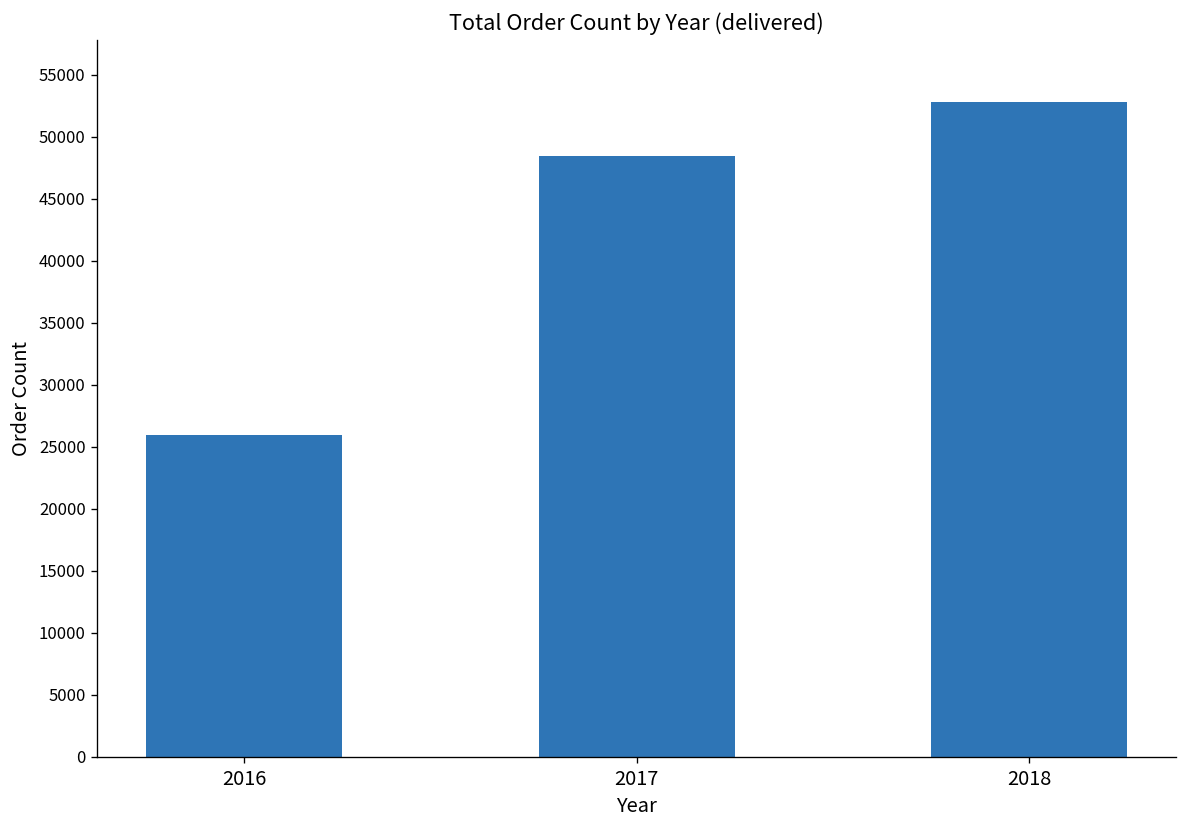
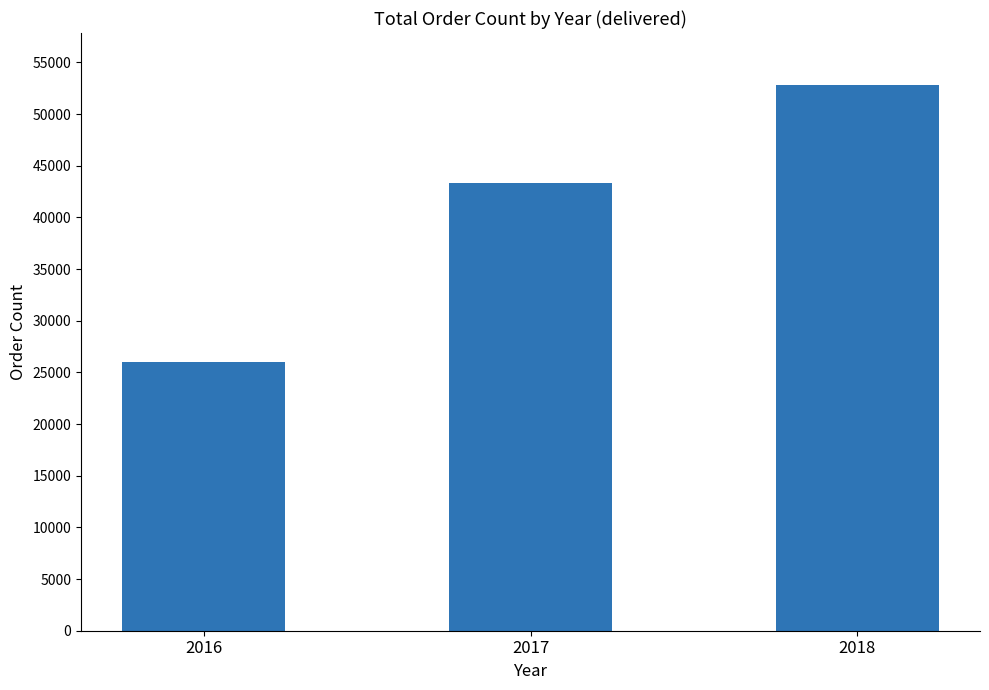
2017: 48400 -> 43400
